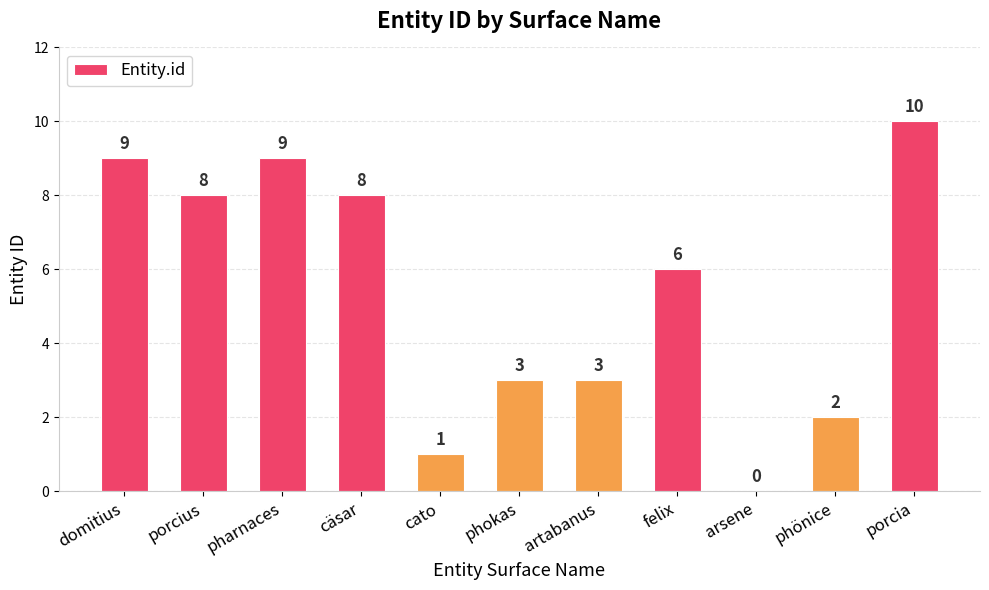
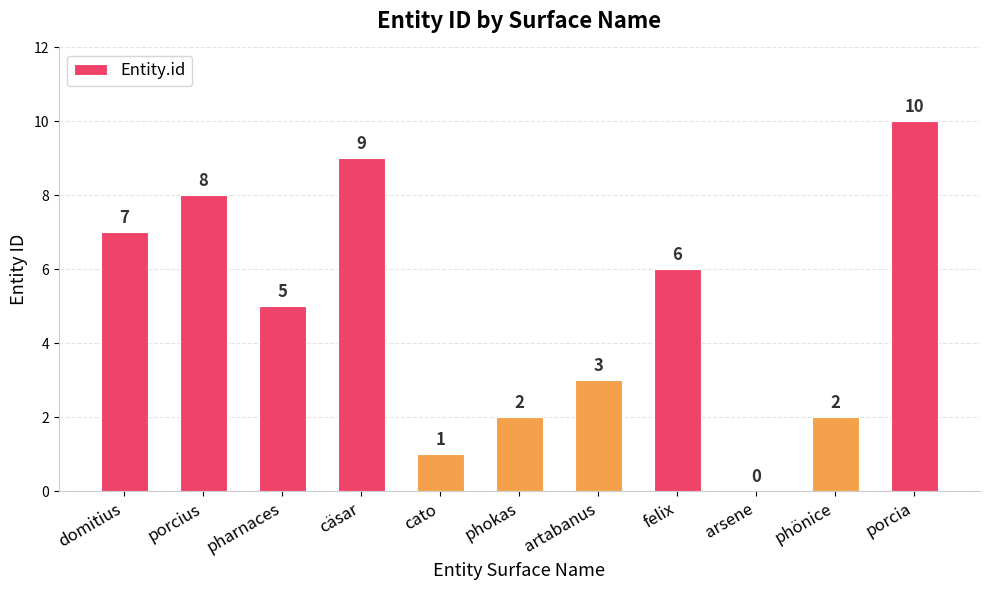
domitius: 9 -> 7
pharnaces: 9 -> 5
cäsar: 8 -> 9
phokas: 3 -> 2
